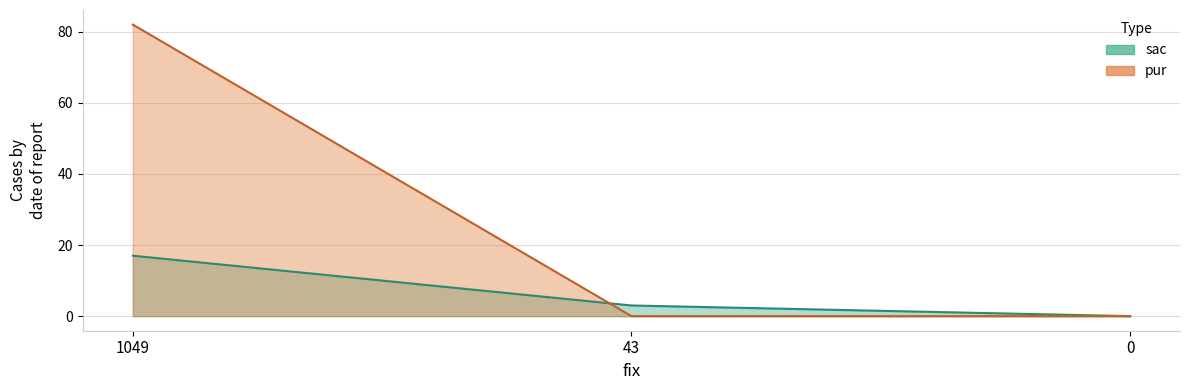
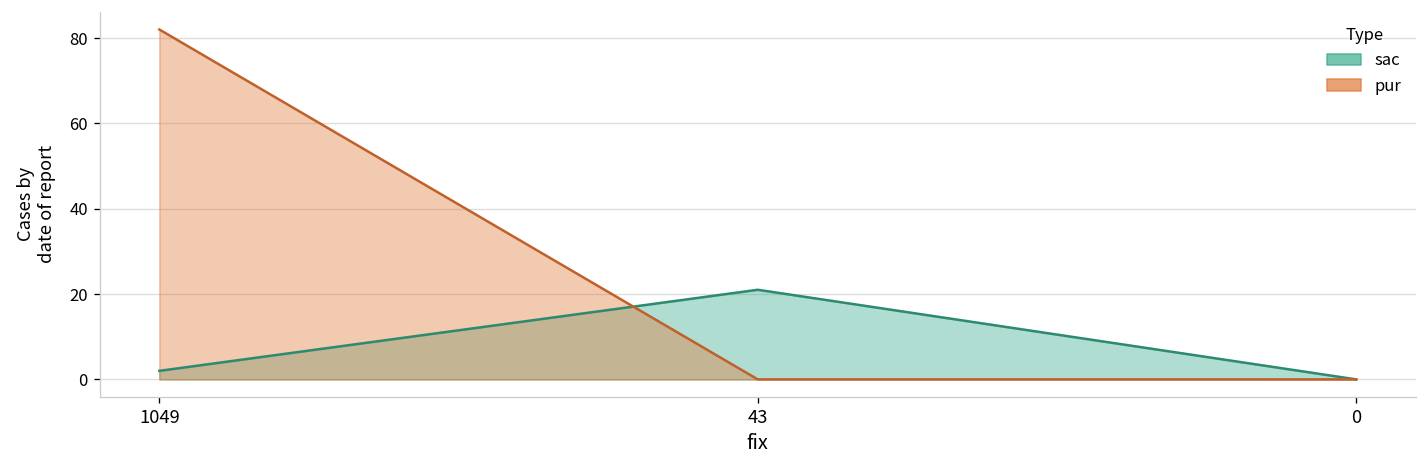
sac, 1049: 17 -> 2
sac, 43: 3 -> 21
